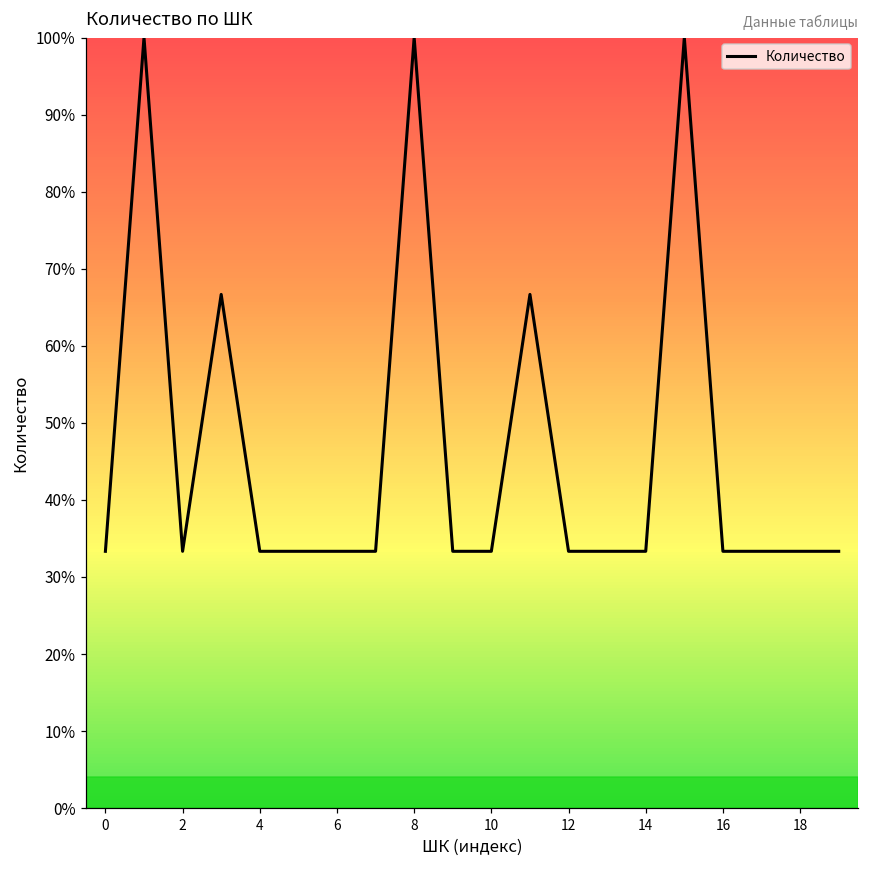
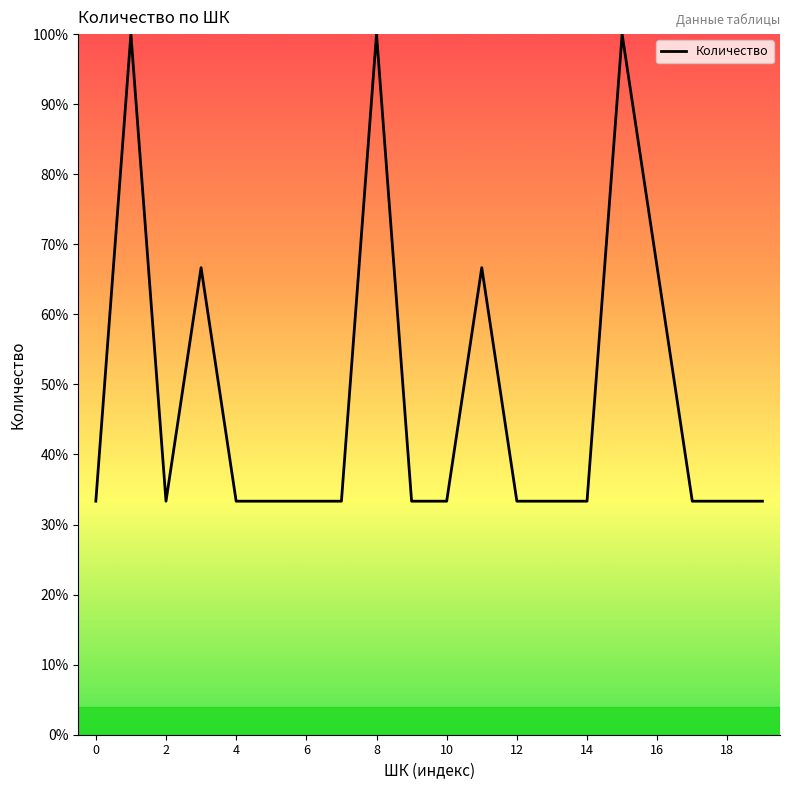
16: 33% -> 67%
